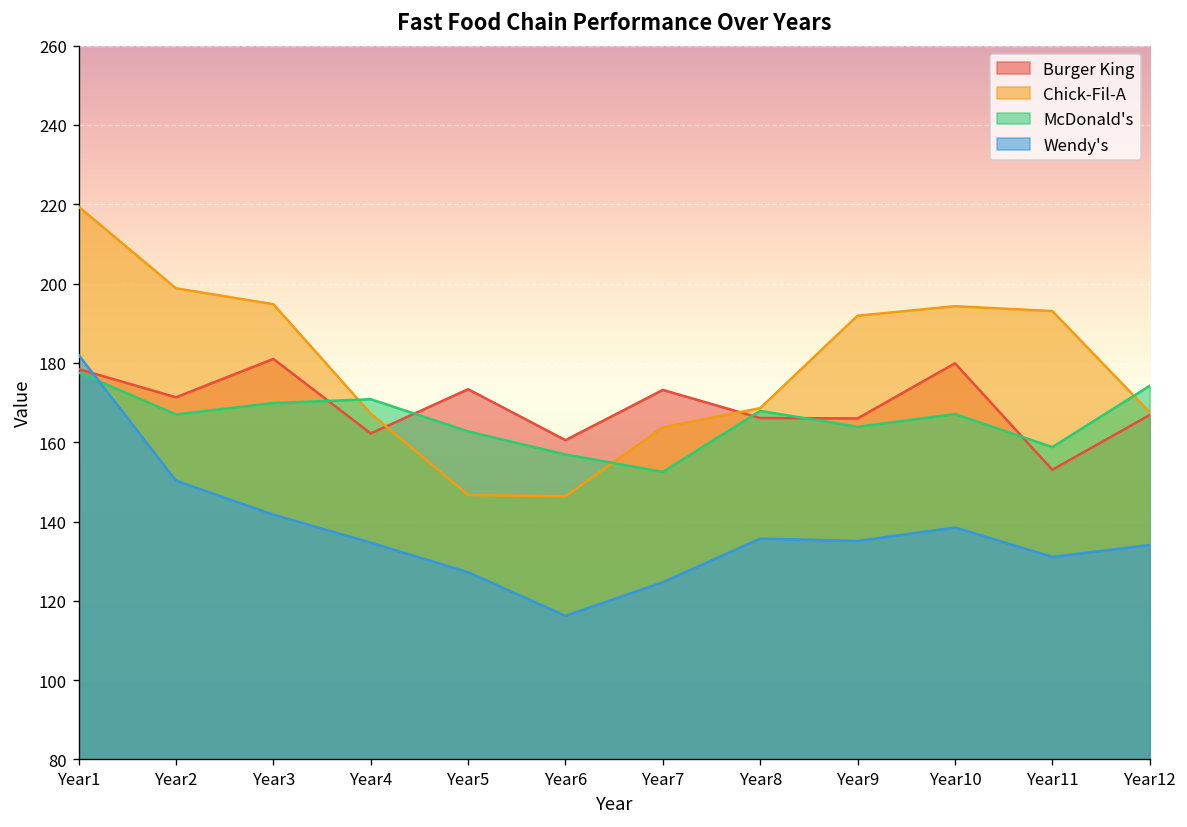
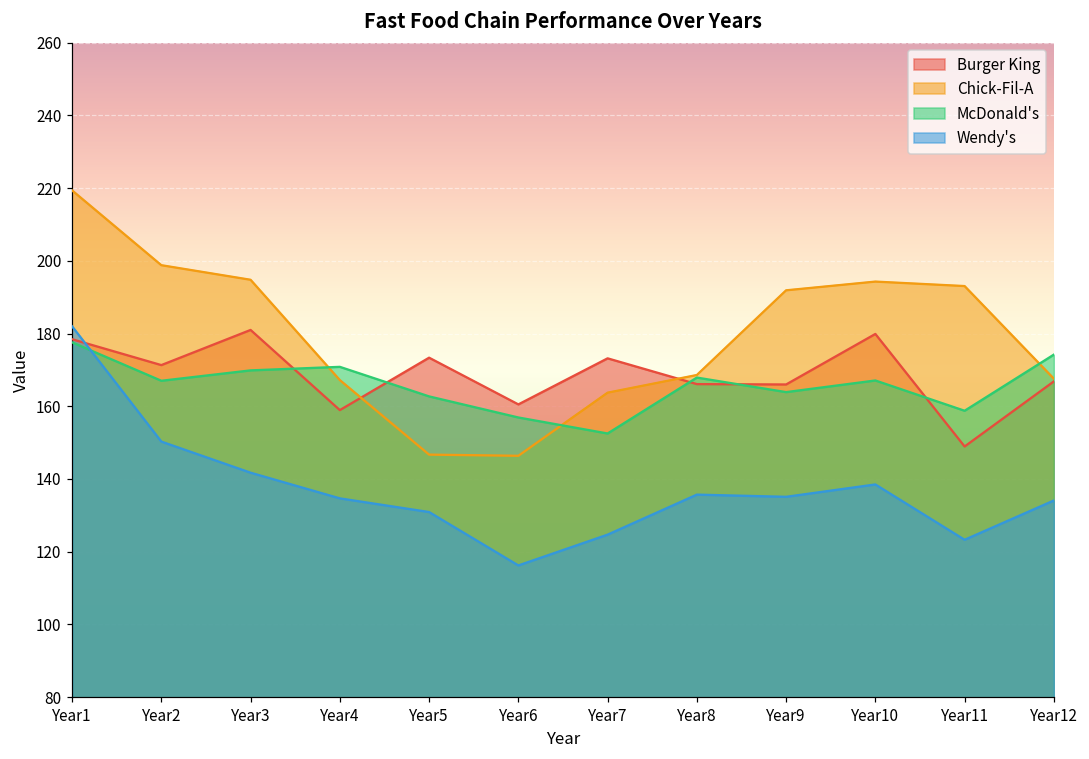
Burger King, Year4: 162 -> 159
Wendy's, Year5: 127 -> 131
Burger King, Year11: 153 -> 149
Wendy's, Year11: 131 -> 123
